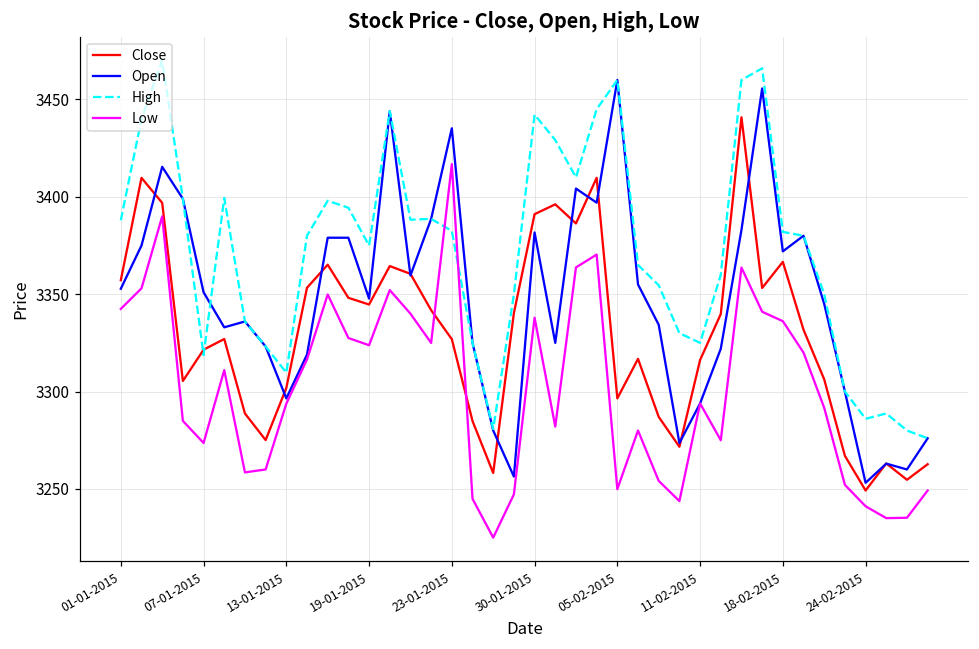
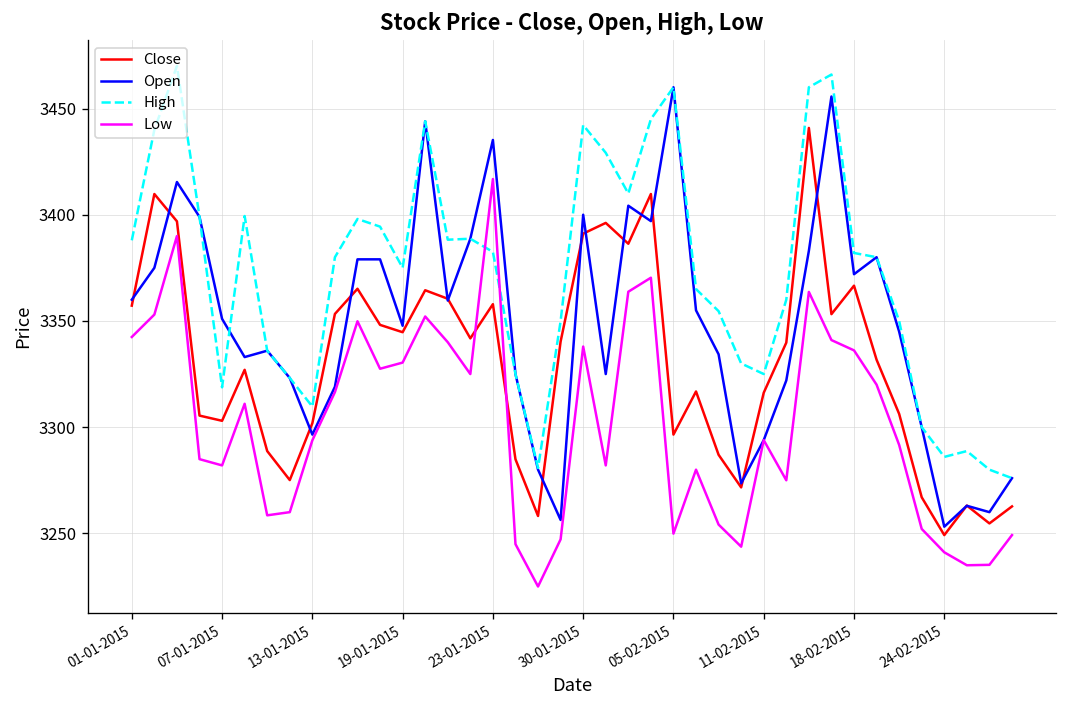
Open, 01-01-2015: 3353 -> 3360
Close, 07-01-2015: 3322 -> 3303
Low, 07-01-2015: 3274 -> 3282
Low, 19-01-2015: 3324 -> 3330
Close, 23-01-2015: 3327 -> 3358
Open, 30-01-2015: 3382 -> 3400
